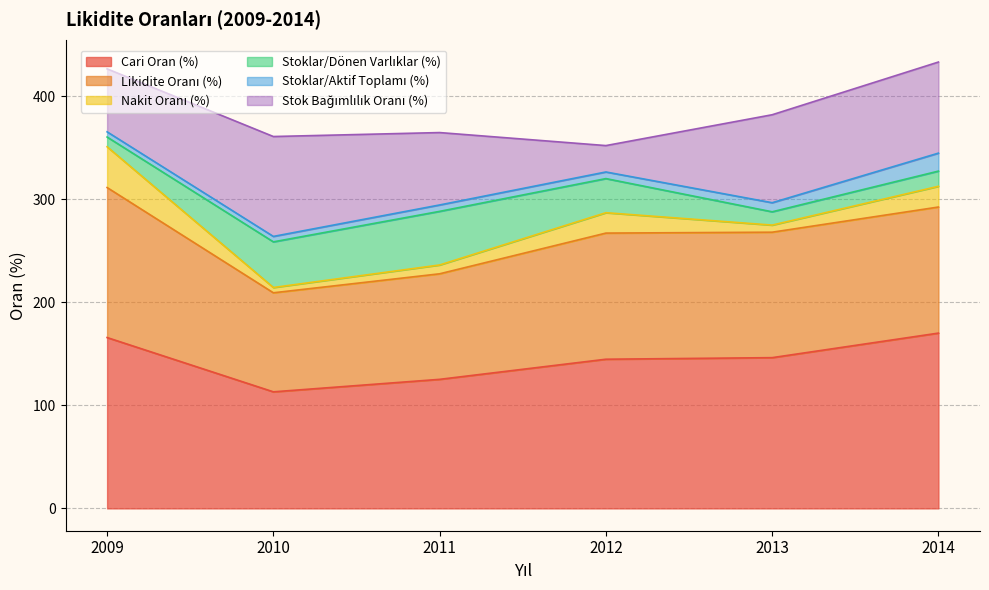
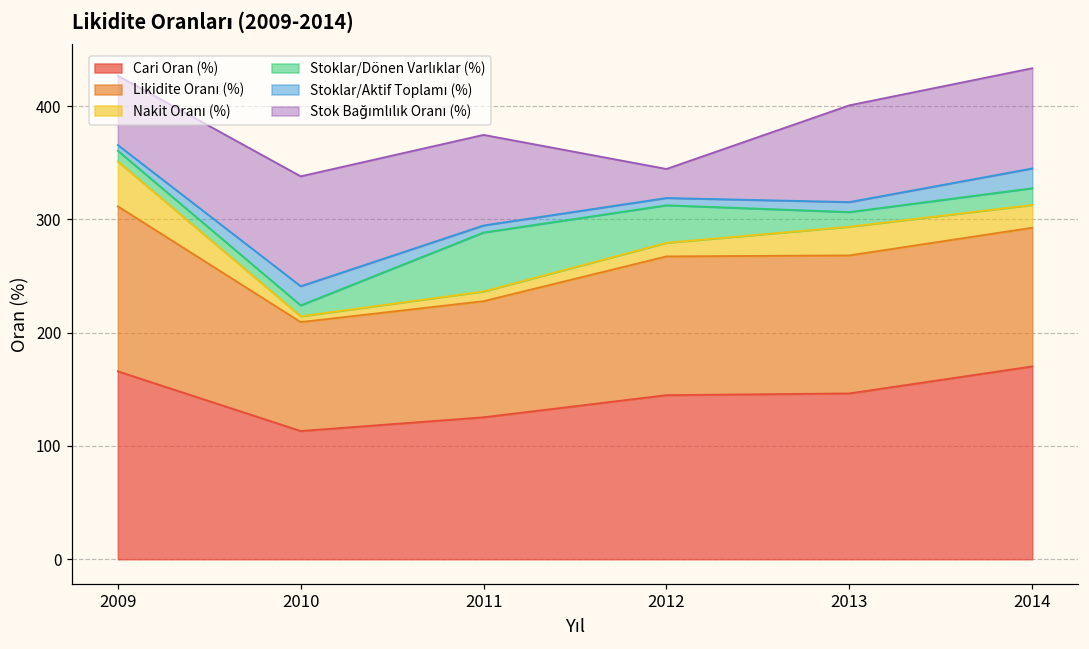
Stoklar/Dönen Varlıklar (%), 2010: 44 -> 10
Stoklar/Aktif Toplamı (%), 2010: 5 -> 17
Stok Bağımlılık Oranı (%), 2011: 70 -> 80
Nakit Oranı (%), 2012: 20 -> 12
Nakit Oranı (%), 2013: 7 -> 25
